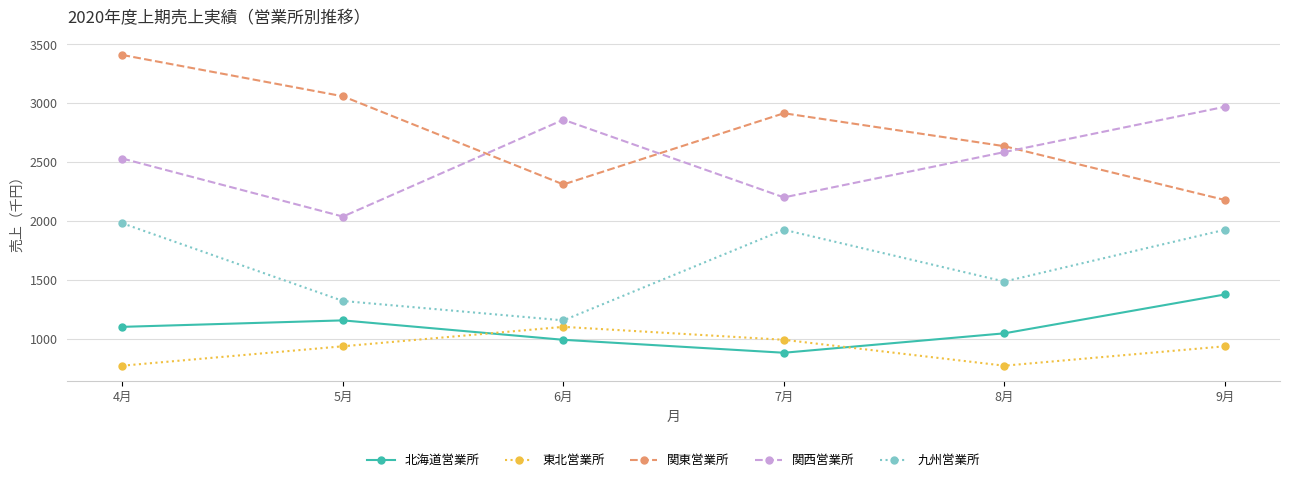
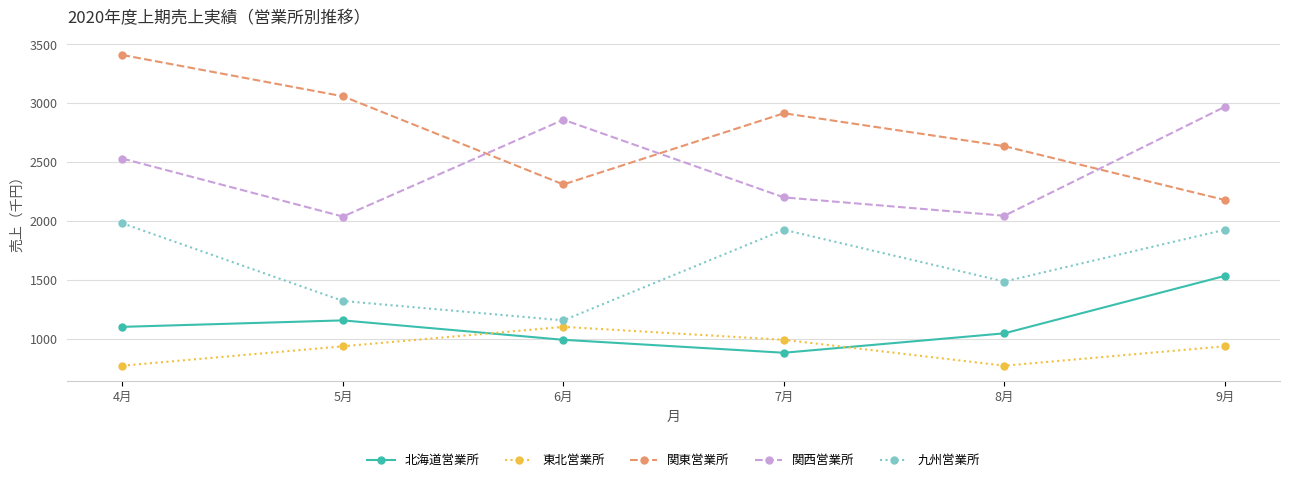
関西営業所, 8月: 2590 -> 2040
北海道営業所, 9月: 1380 -> 1530
